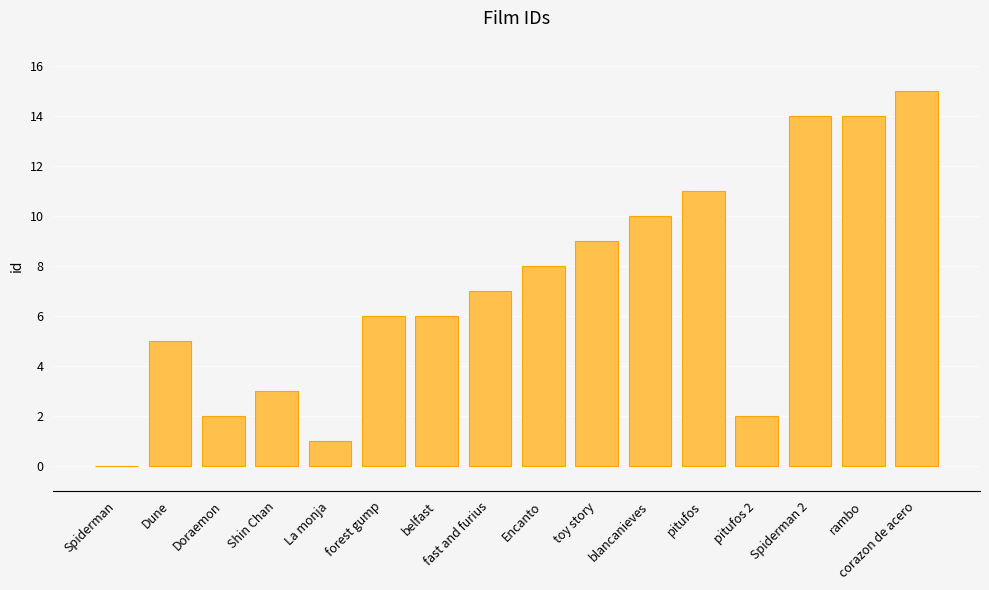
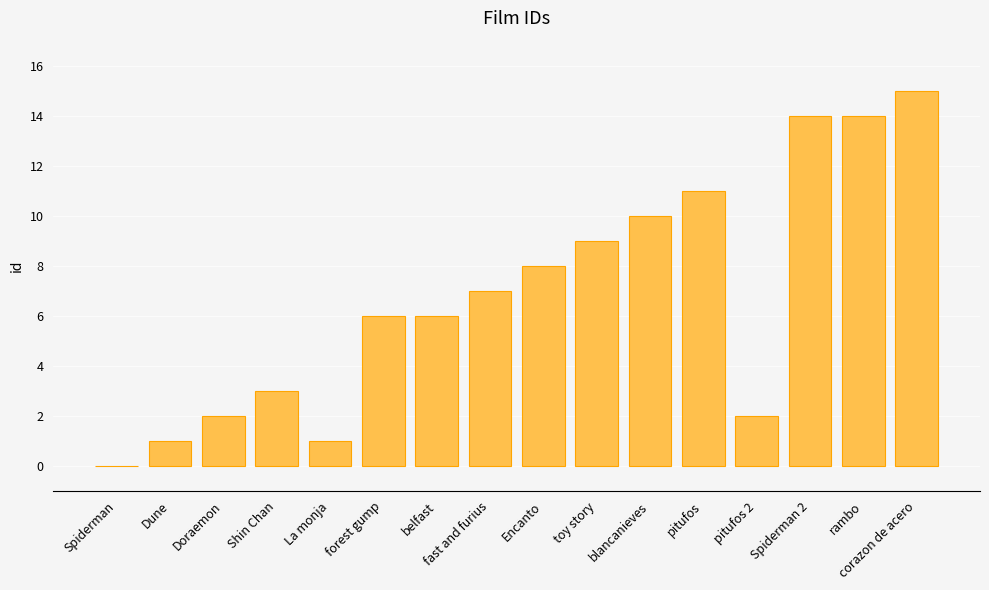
Dune: 5 -> 1
